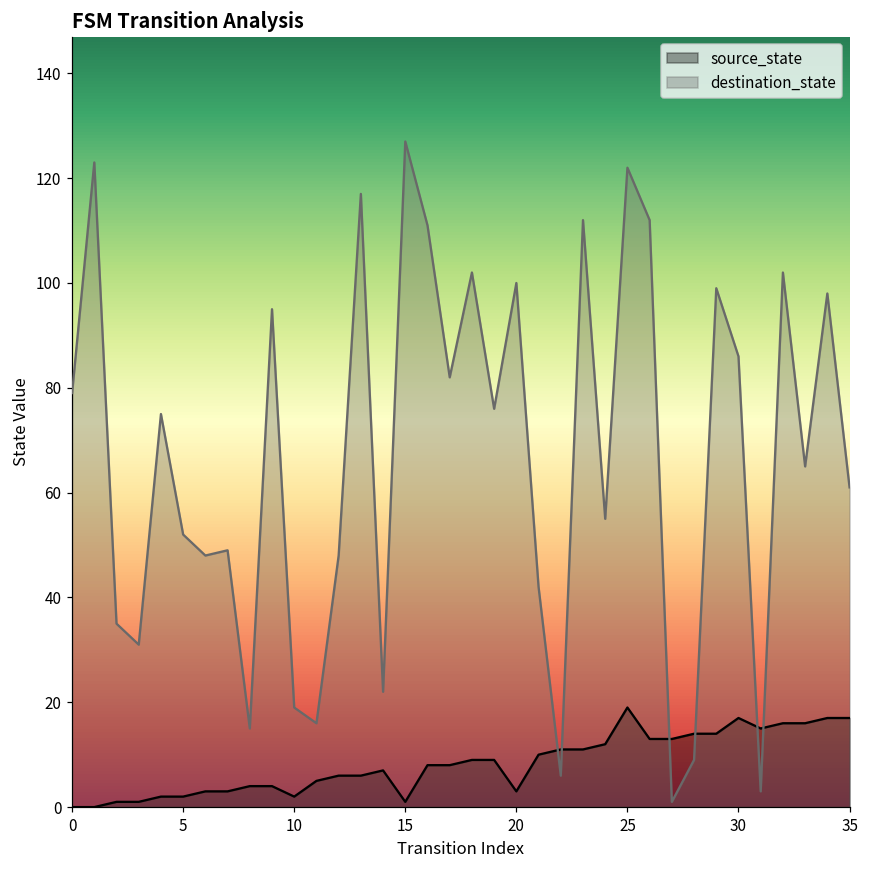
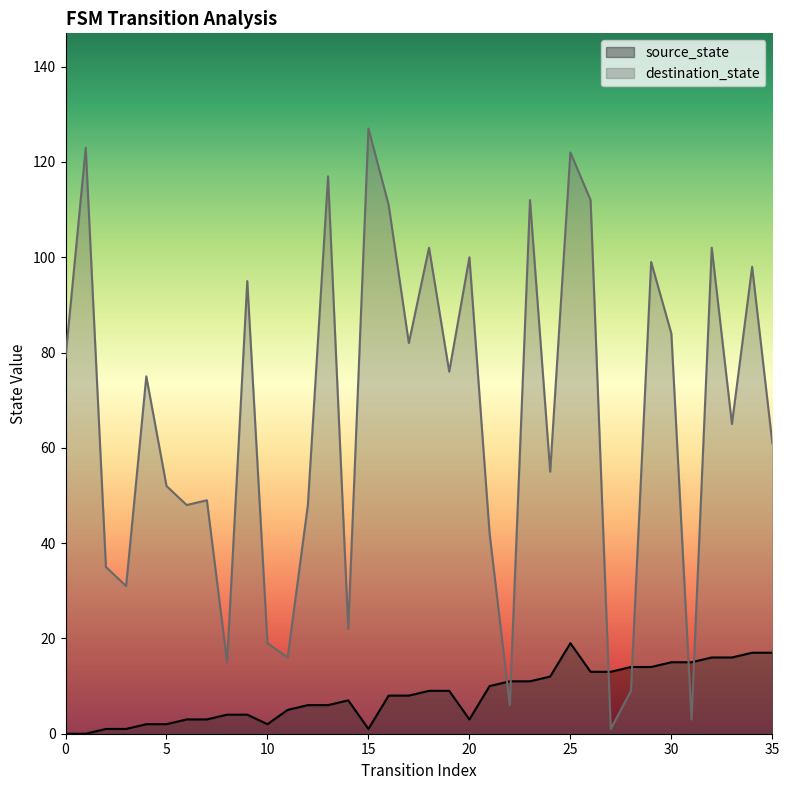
source_state, 30: 17 -> 15
destination_state, 30: 86 -> 84
